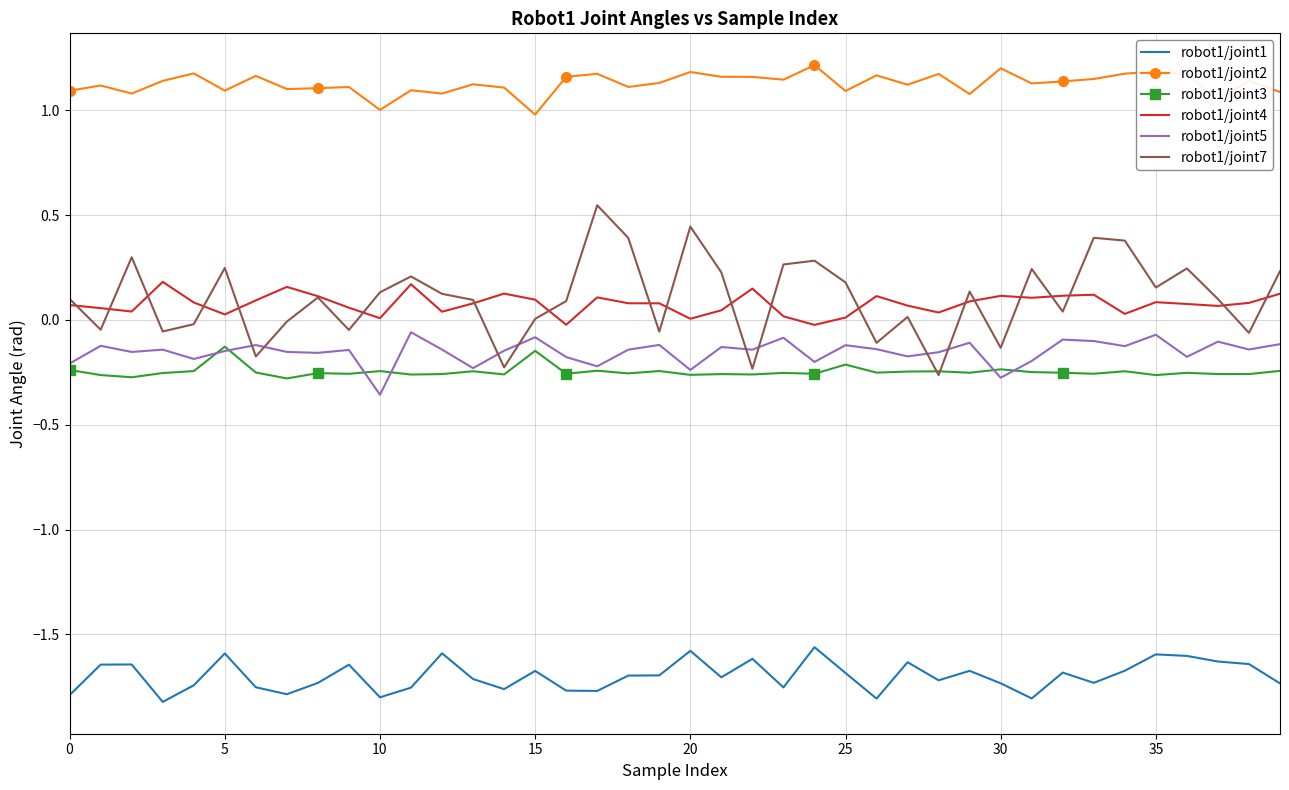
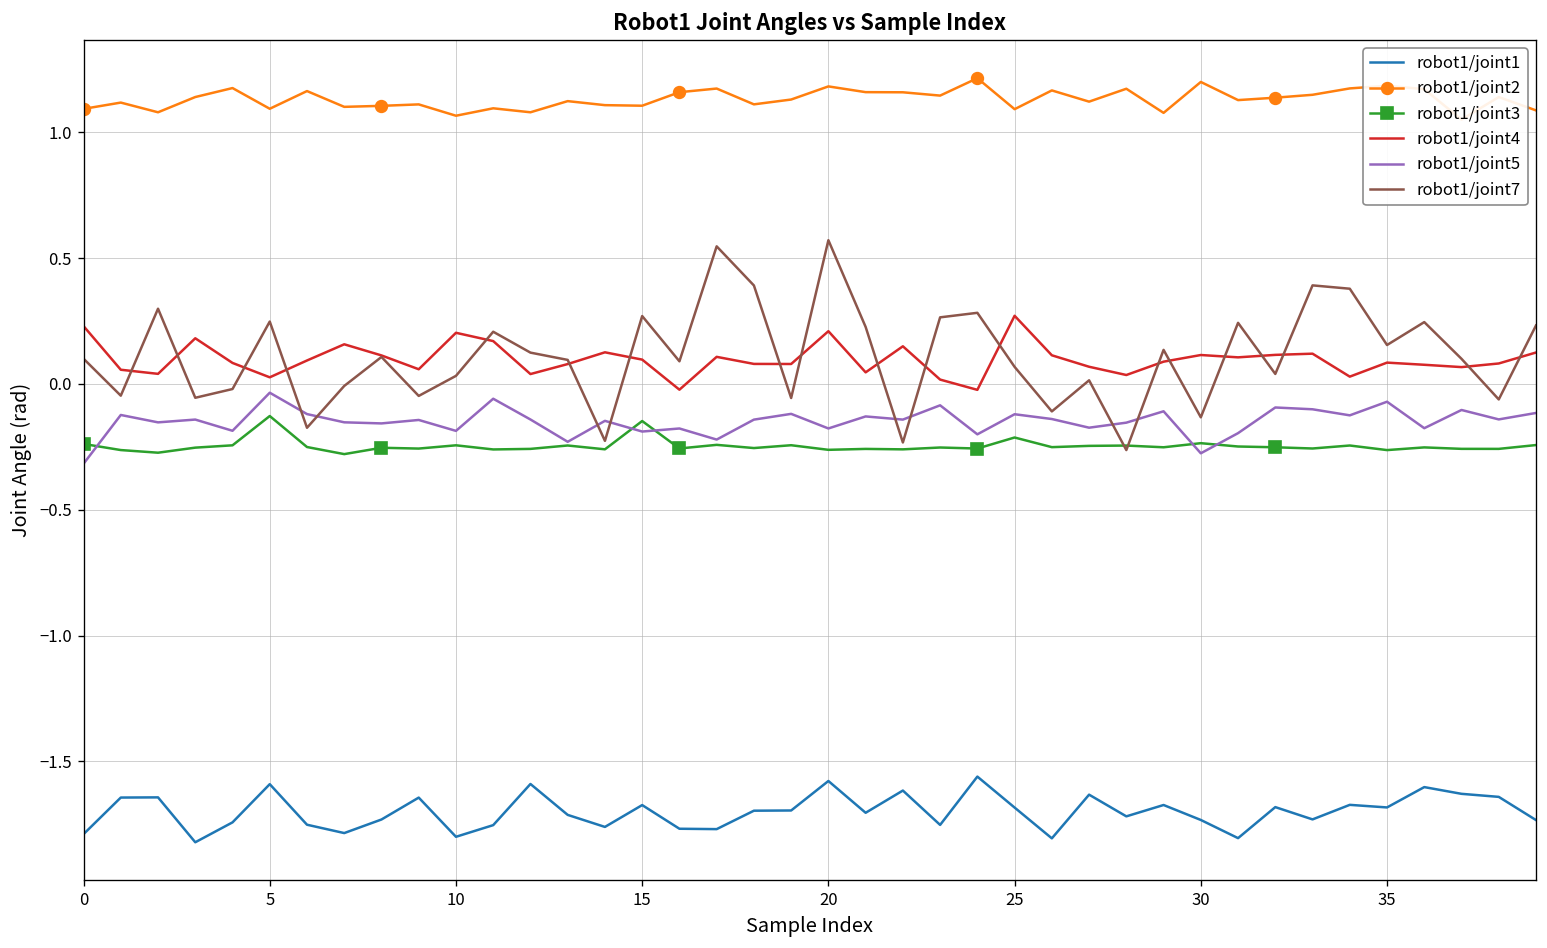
robot1/joint4, 0: 0.07 -> 0.23
robot1/joint5, 0: -0.21 -> -0.32
robot1/joint5, 5: -0.15 -> -0.04
robot1/joint2, 10: 1.00 -> 1.07
robot1/joint4, 10: 0.01 -> 0.20
robot1/joint5, 10: -0.36 -> -0.19
robot1/joint7, 10: 0.13 -> 0.03
robot1/joint2, 15: 0.98 -> 1.11
robot1/joint5, 15: -0.08 -> -0.19
robot1/joint7, 15: 0.00 -> 0.27
robot1/joint4, 20: 0.01 -> 0.21
robot1/joint5, 20: -0.24 -> -0.18
robot1/joint7, 20: 0.45 -> 0.57
robot1/joint4, 25: 0.01 -> 0.27
robot1/joint7, 25: 0.18 -> 0.07
robot1/joint1, 35: -1.60 -> -1.68
